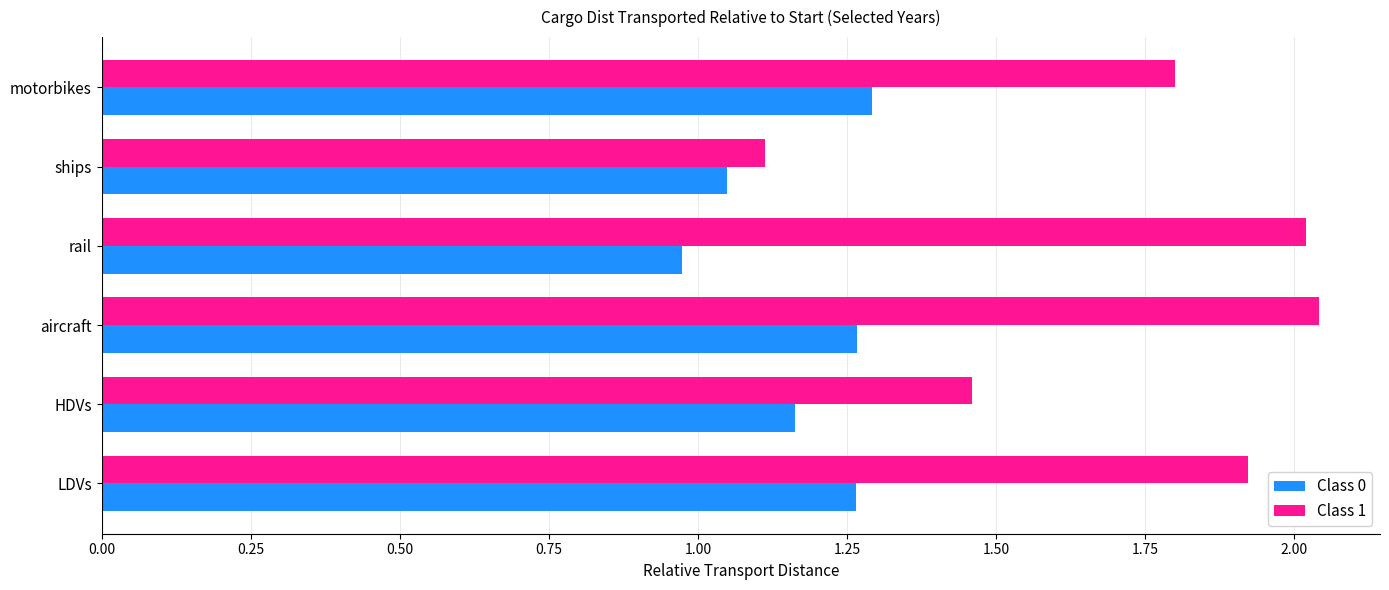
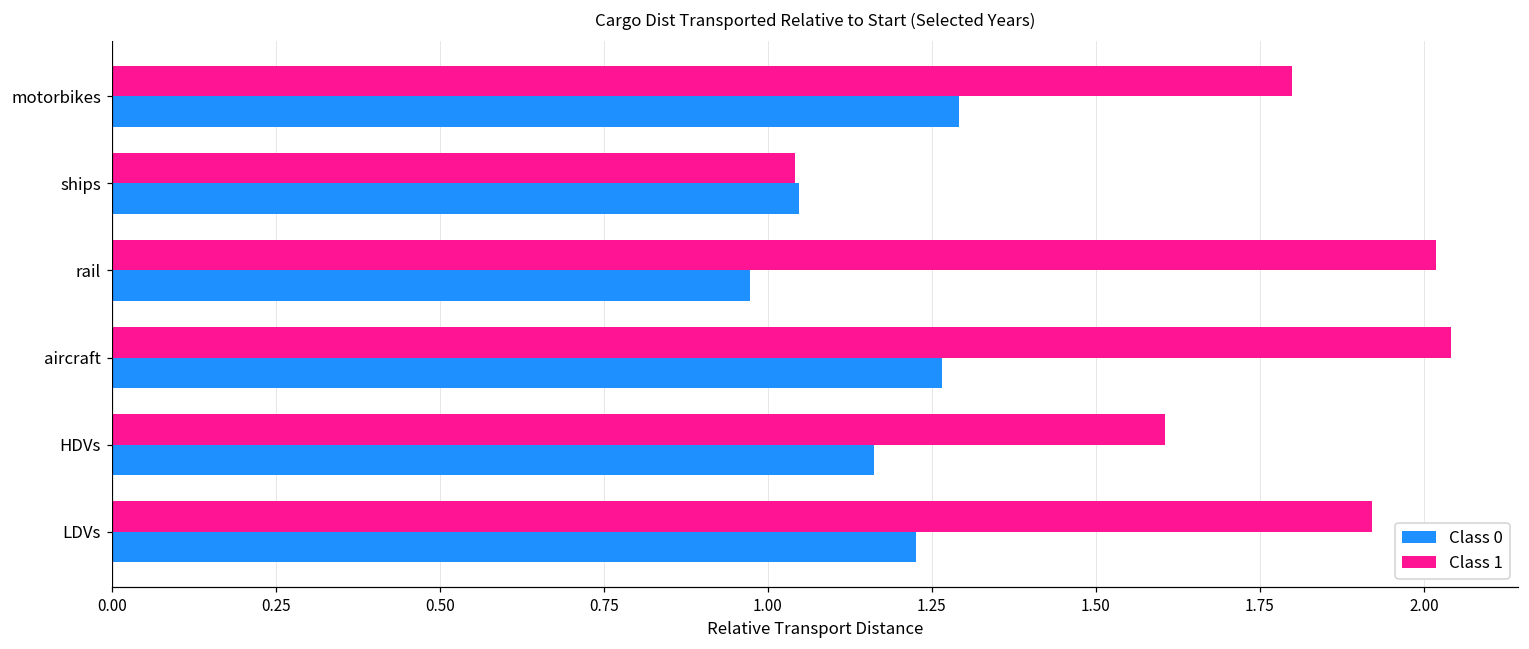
Class 1, ships: 1.11 -> 1.04
Class 1, HDVs: 1.46 -> 1.61
Class 0, LDVs: 1.27 -> 1.23
